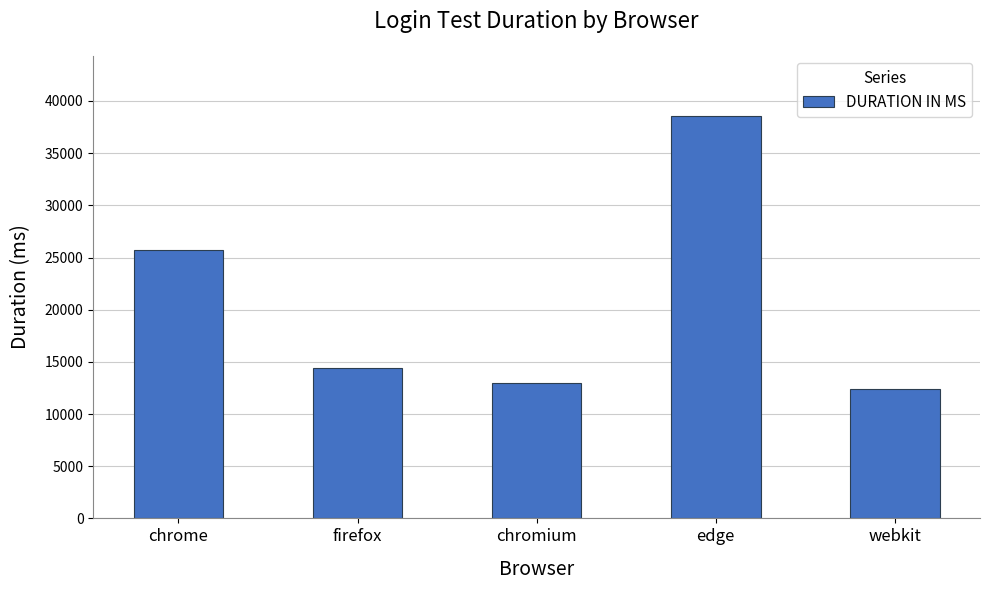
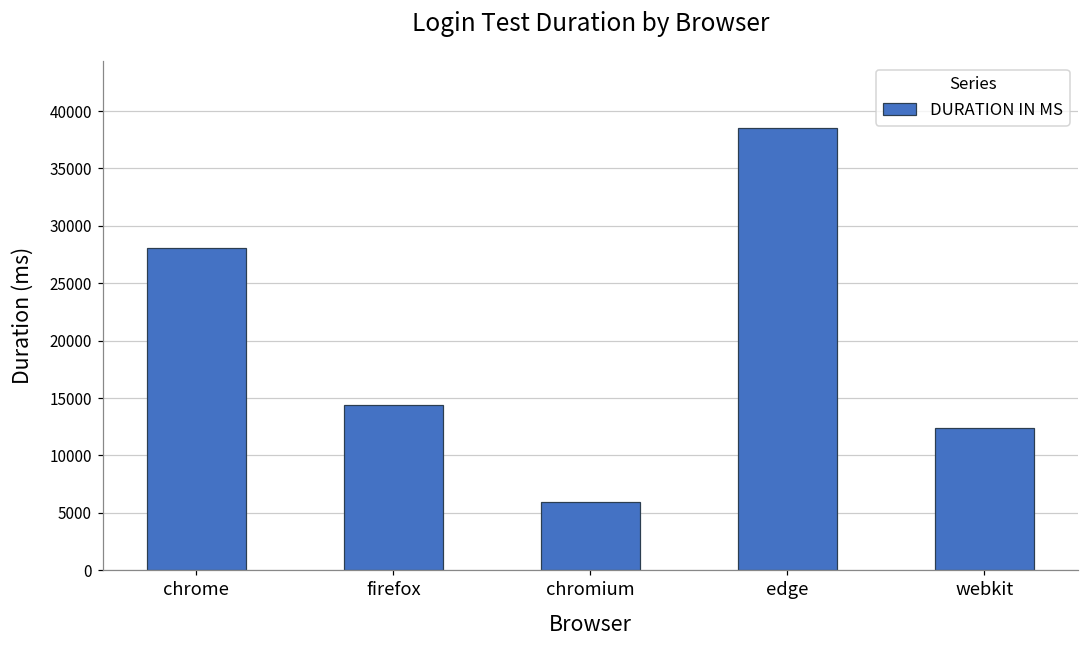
chrome: 25700 -> 28100
chromium: 13000 -> 5900
